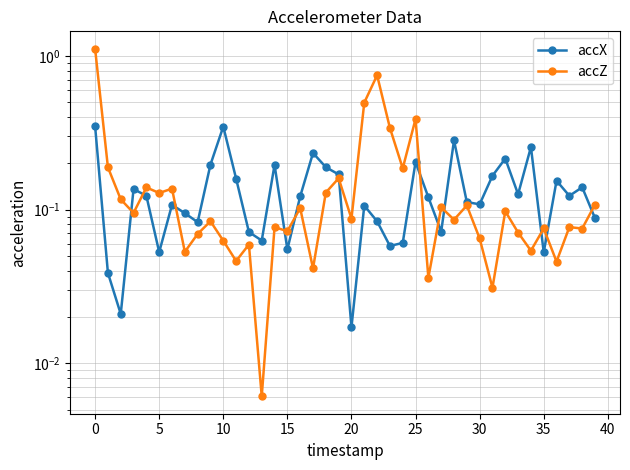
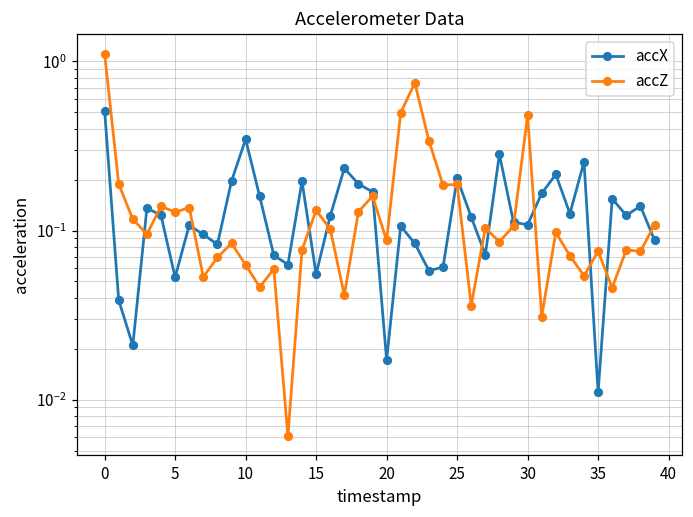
accX, 0: 0.35 -> 0.51
accZ, 15: 0.07 -> 0.13
accZ, 25: 0.39 -> 0.19
accZ, 30: 0.065 -> 0.48
accX, 35: 0.053 -> 0.011
